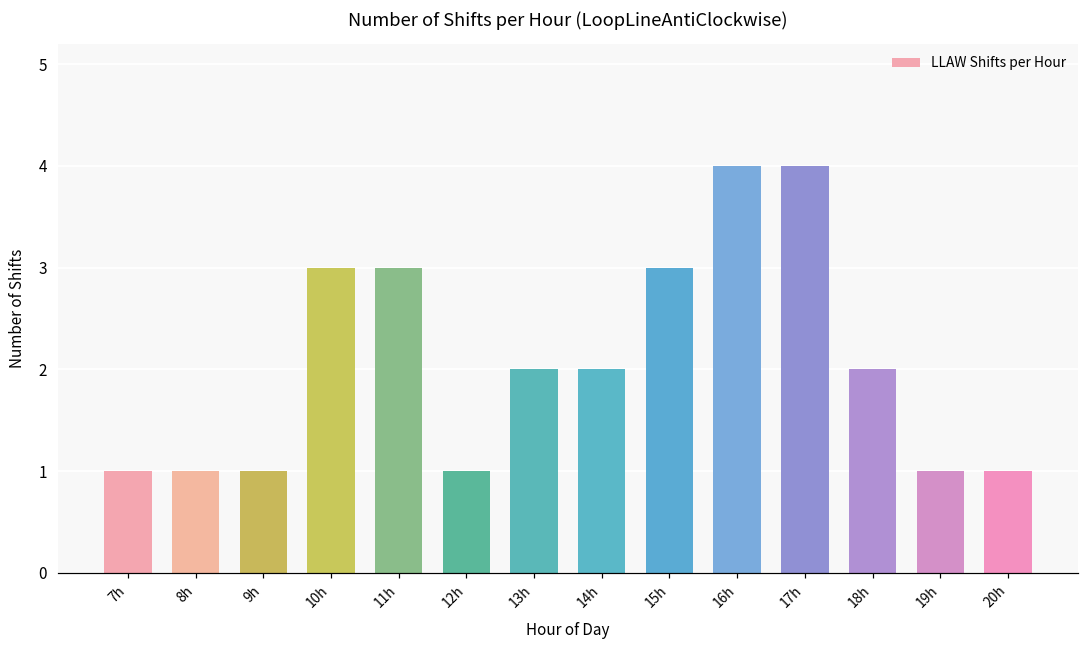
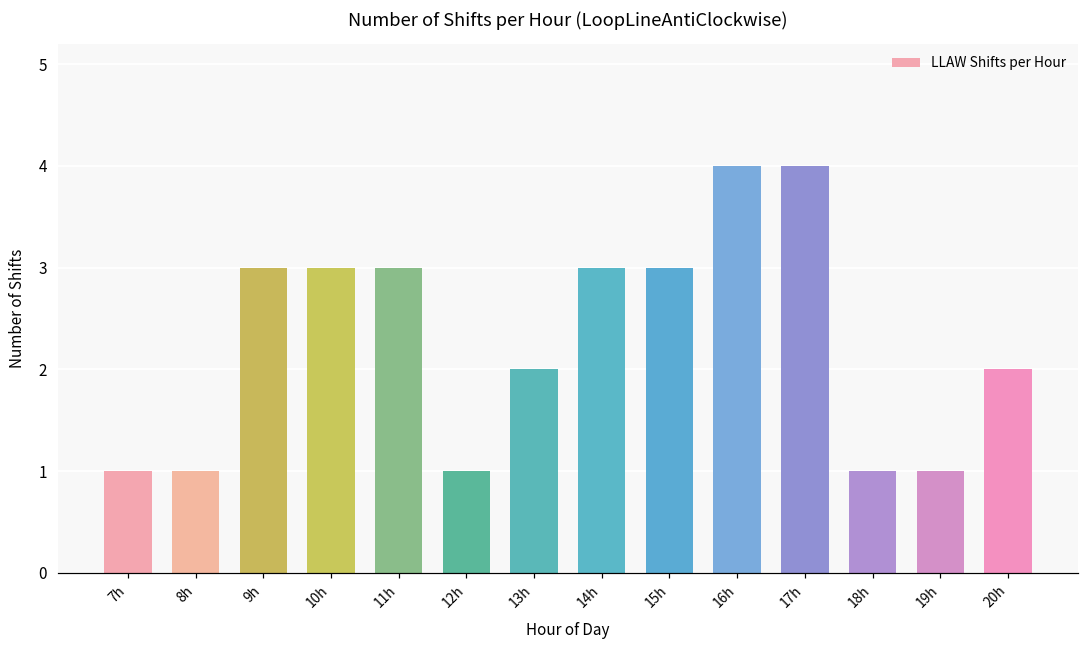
9h: 1 -> 3
14h: 2 -> 3
18h: 2 -> 1
20h: 1 -> 2
